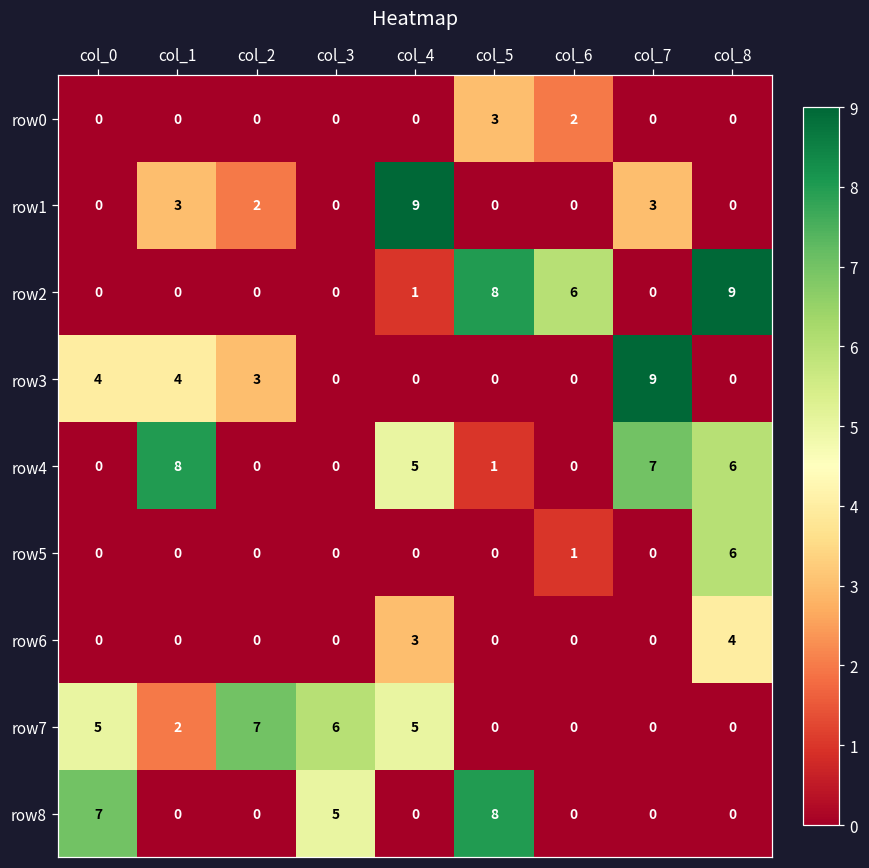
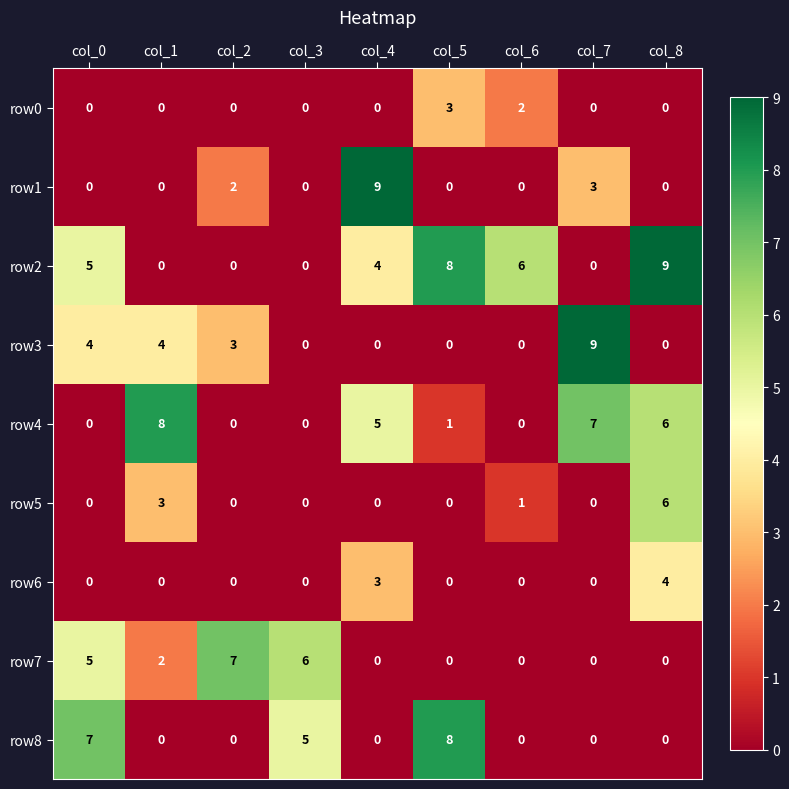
row1, col_1: 3 -> 0
row2, col_0: 0 -> 5
row2, col_4: 1 -> 4
row5, col_1: 0 -> 3
row7, col_4: 5 -> 0
